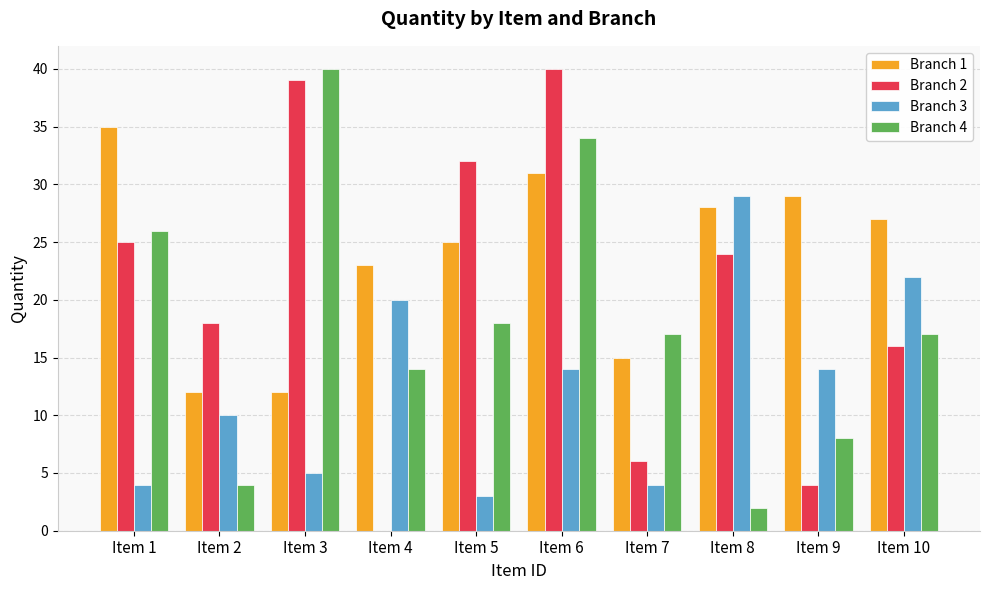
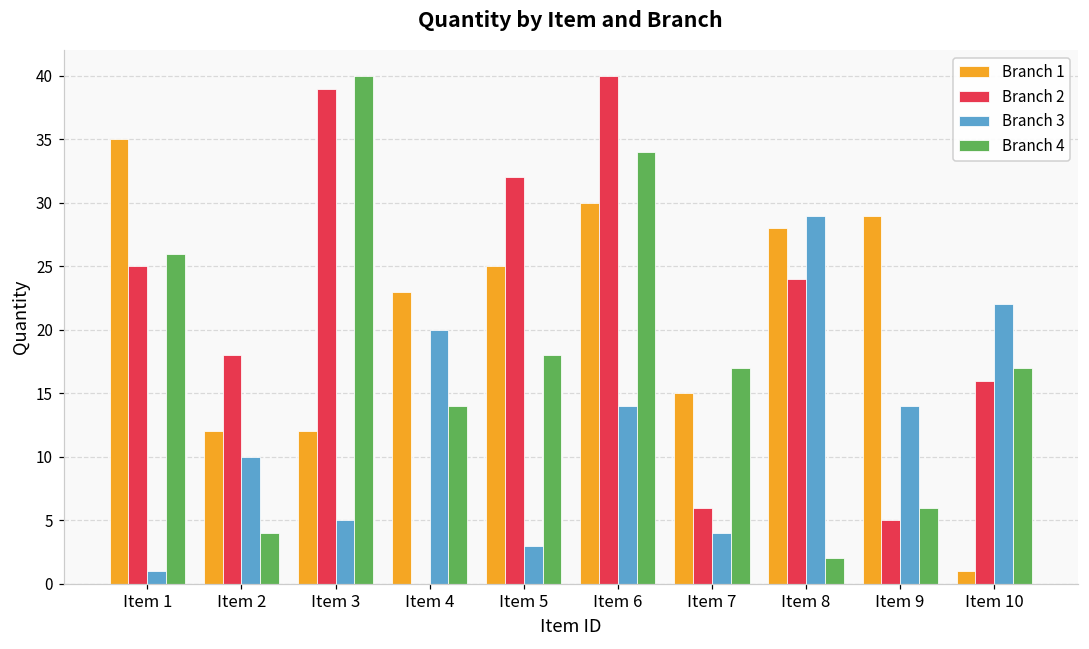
Branch 3, Item 1: 4 -> 1
Branch 1, Item 6: 31 -> 30
Branch 2, Item 9: 4 -> 5
Branch 4, Item 9: 8 -> 6
Branch 1, Item 10: 27 -> 1
